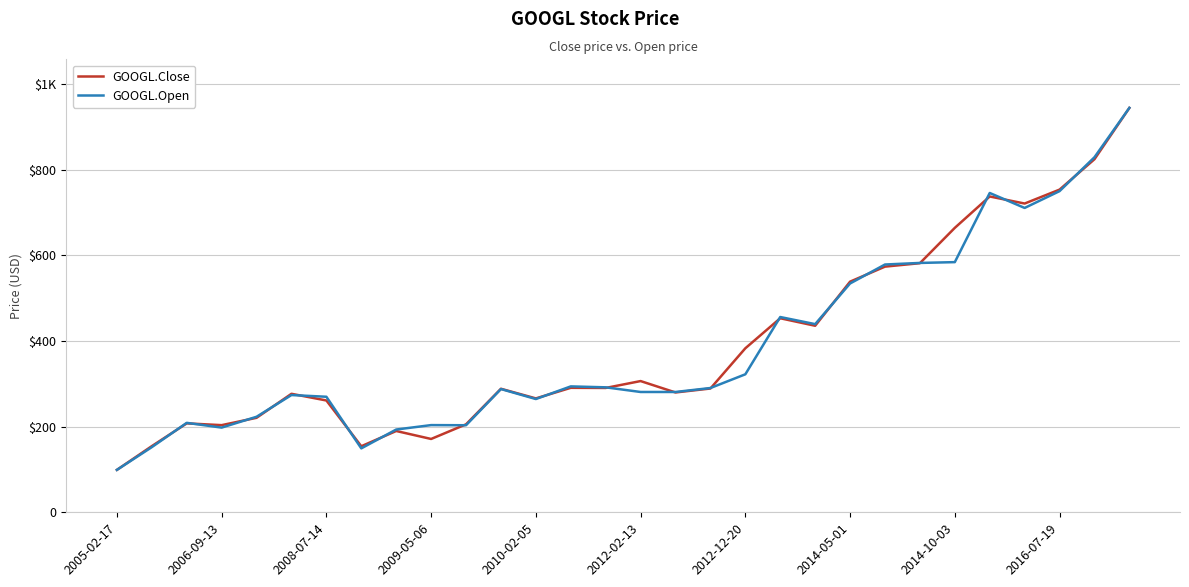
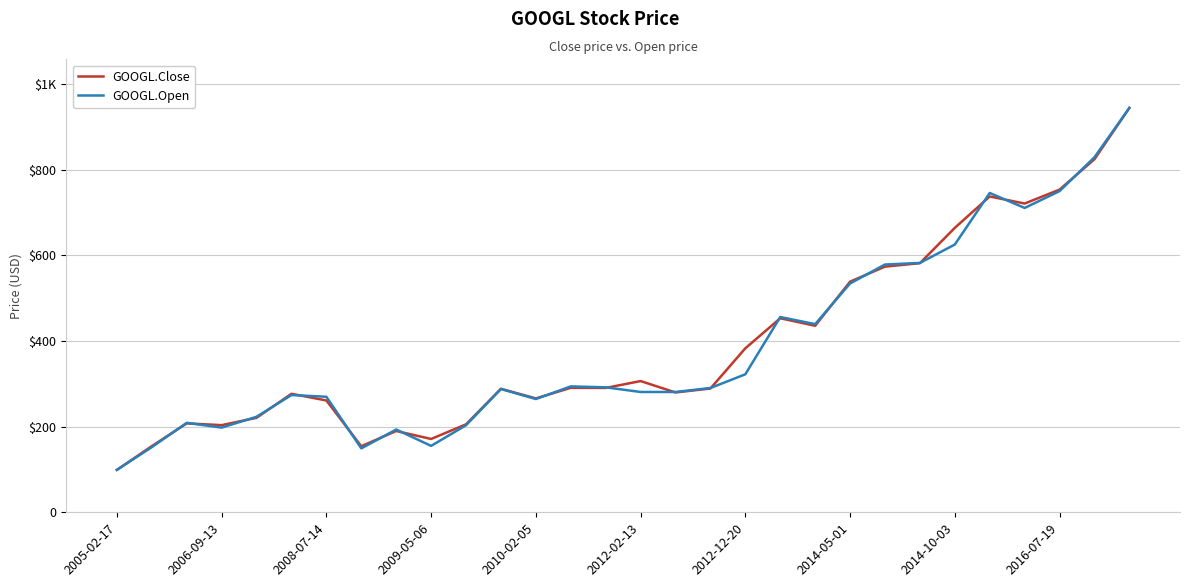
GOOGL.Open, 2009-05-06: $200 -> $160
GOOGL.Open, 2014-10-03: $580 -> $630
